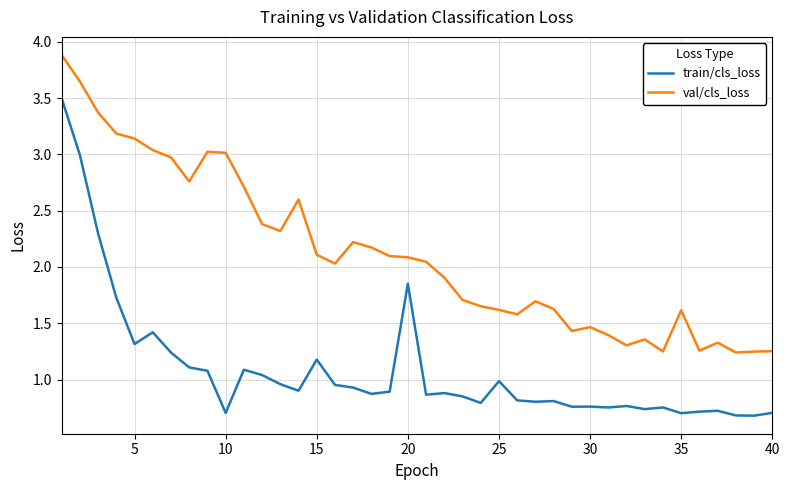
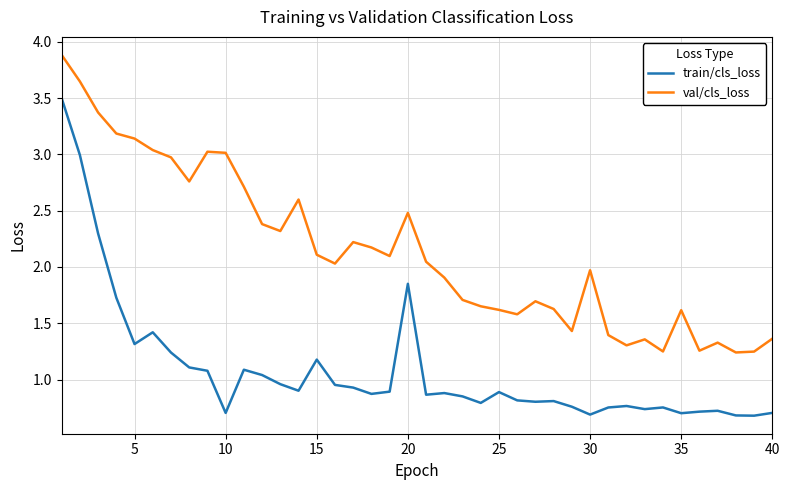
val/cls_loss, 20: 2.09 -> 2.48
train/cls_loss, 25: 0.99 -> 0.89
train/cls_loss, 30: 0.76 -> 0.69
val/cls_loss, 30: 1.47 -> 1.97
val/cls_loss, 40: 1.25 -> 1.36
